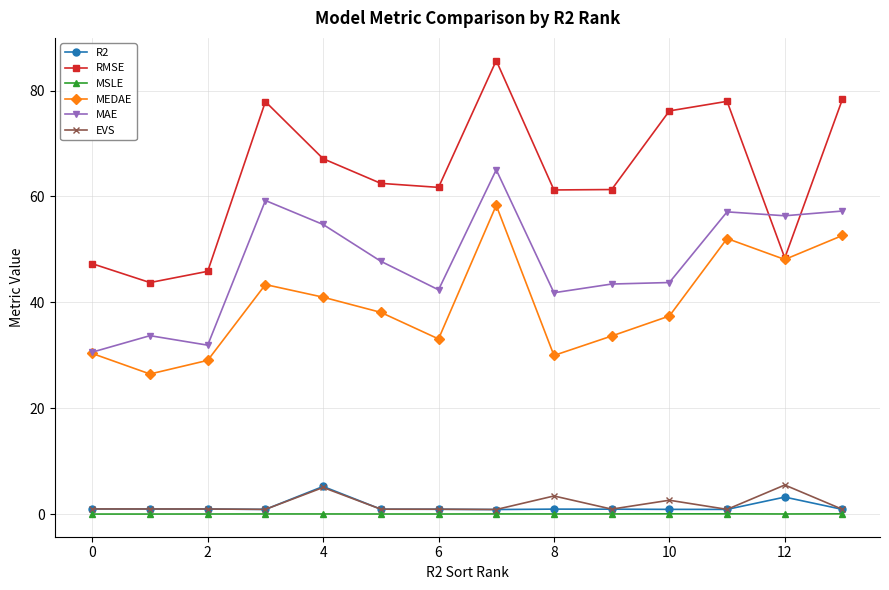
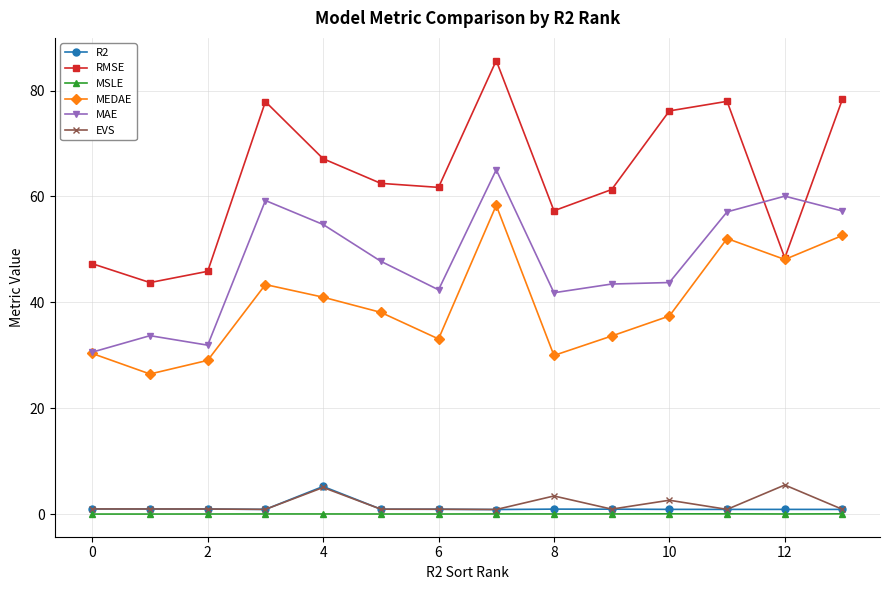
RMSE, 8: 61 -> 57
R2, 12: 3 -> 1
MAE, 12: 56 -> 60
